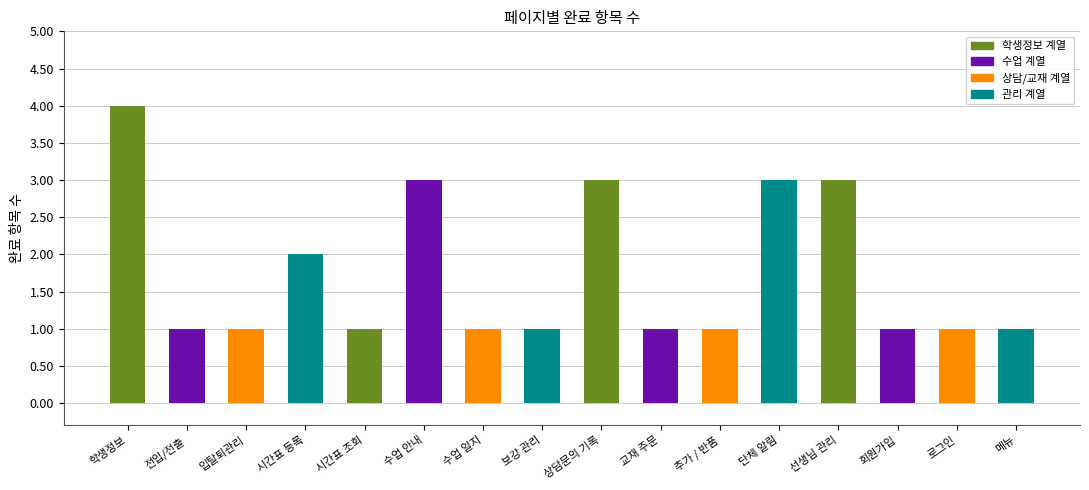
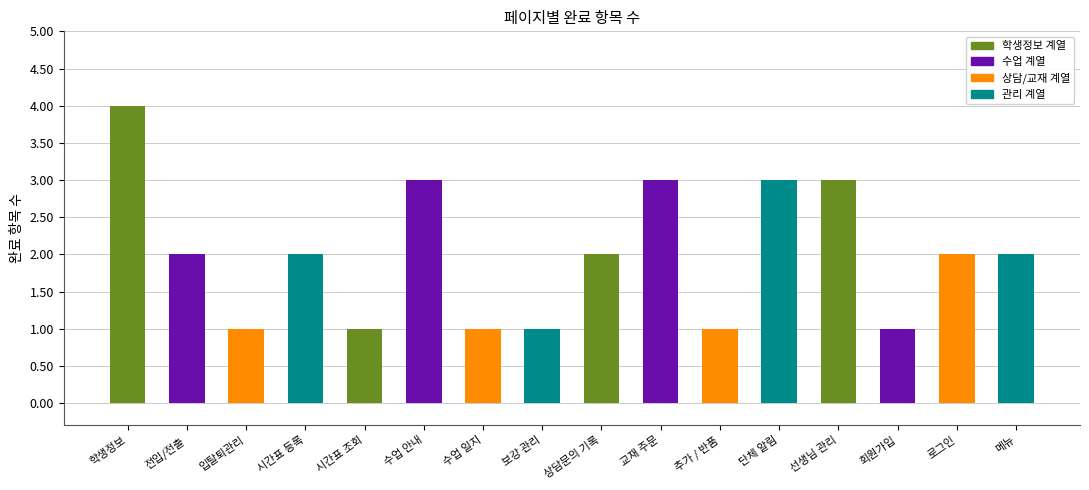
전입/전출: 1 -> 2
상담문의 기록: 3 -> 2
교재 주문: 1 -> 3
로그인: 1 -> 2
메뉴: 1 -> 2
